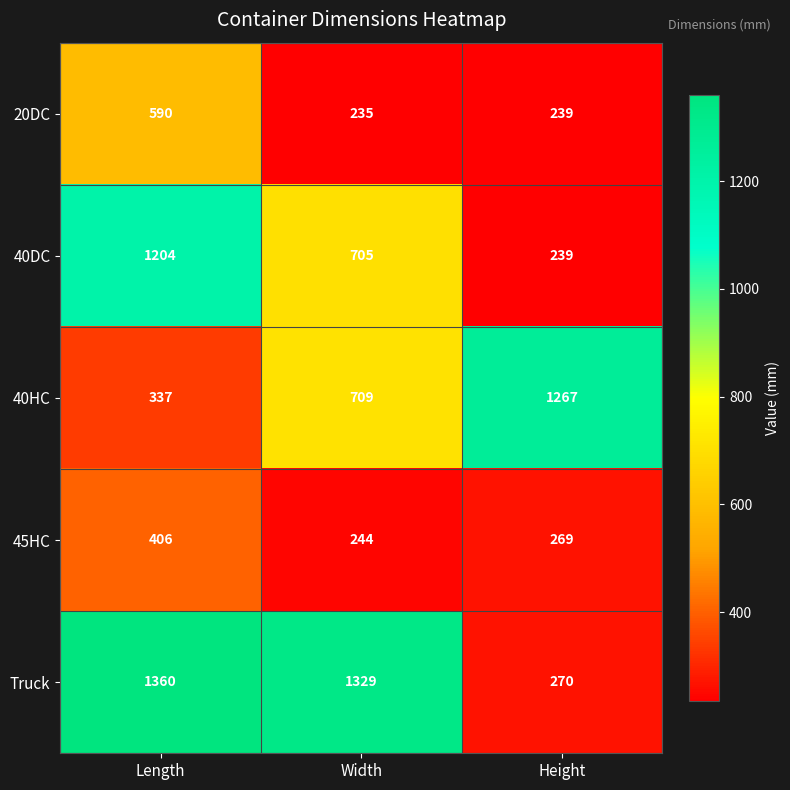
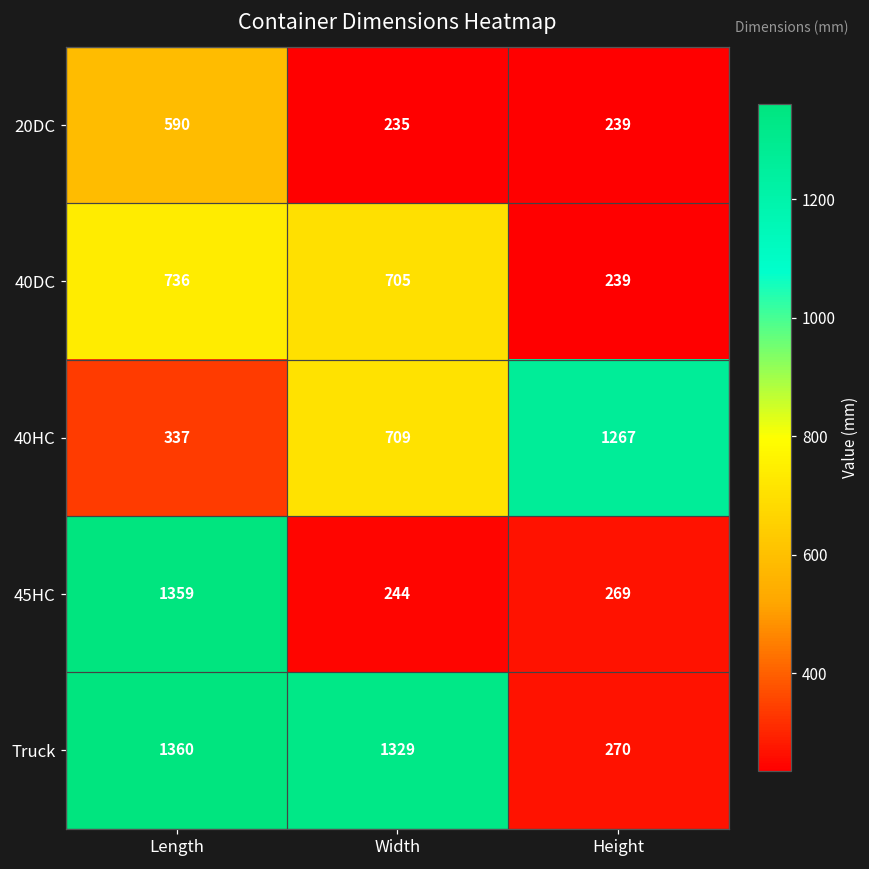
40DC, Length: 1204 -> 736
45HC, Length: 406 -> 1359
